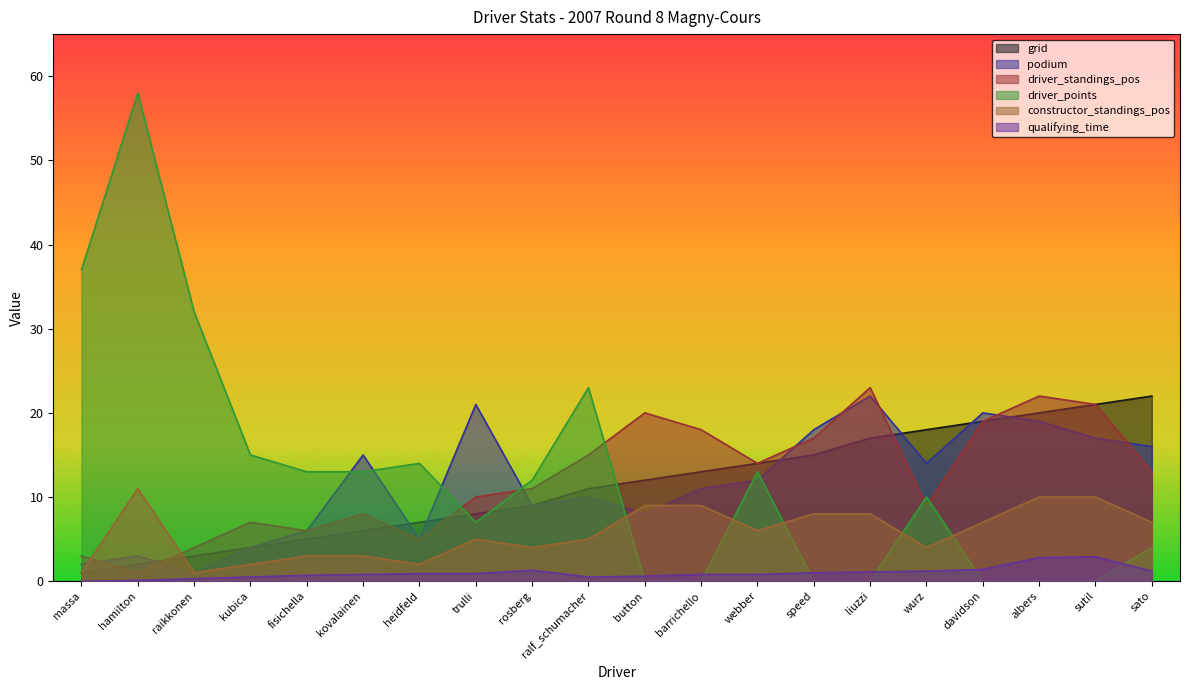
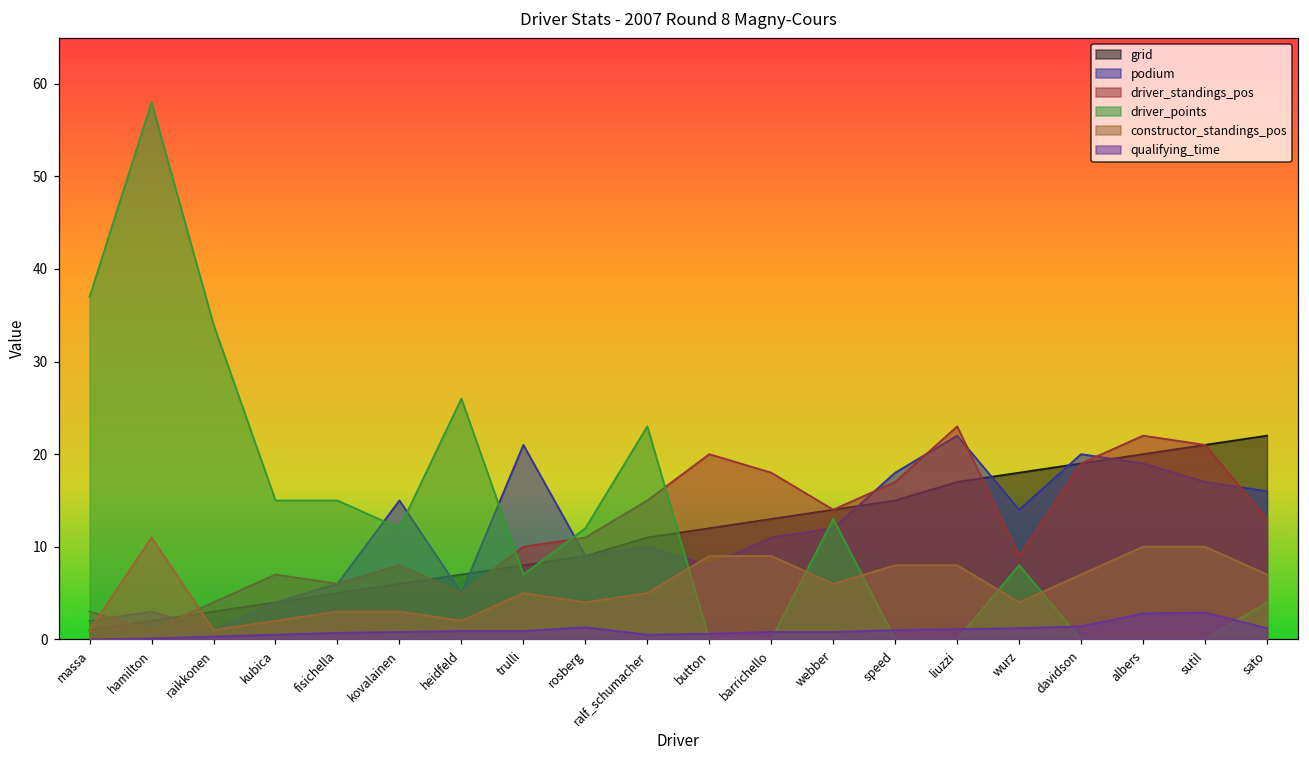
driver_points, raikkonen: 32 -> 34
driver_points, fisichella: 13 -> 15
driver_points, kovalainen: 13 -> 12
driver_points, heidfeld: 14 -> 26
driver_points, wurz: 10 -> 8
